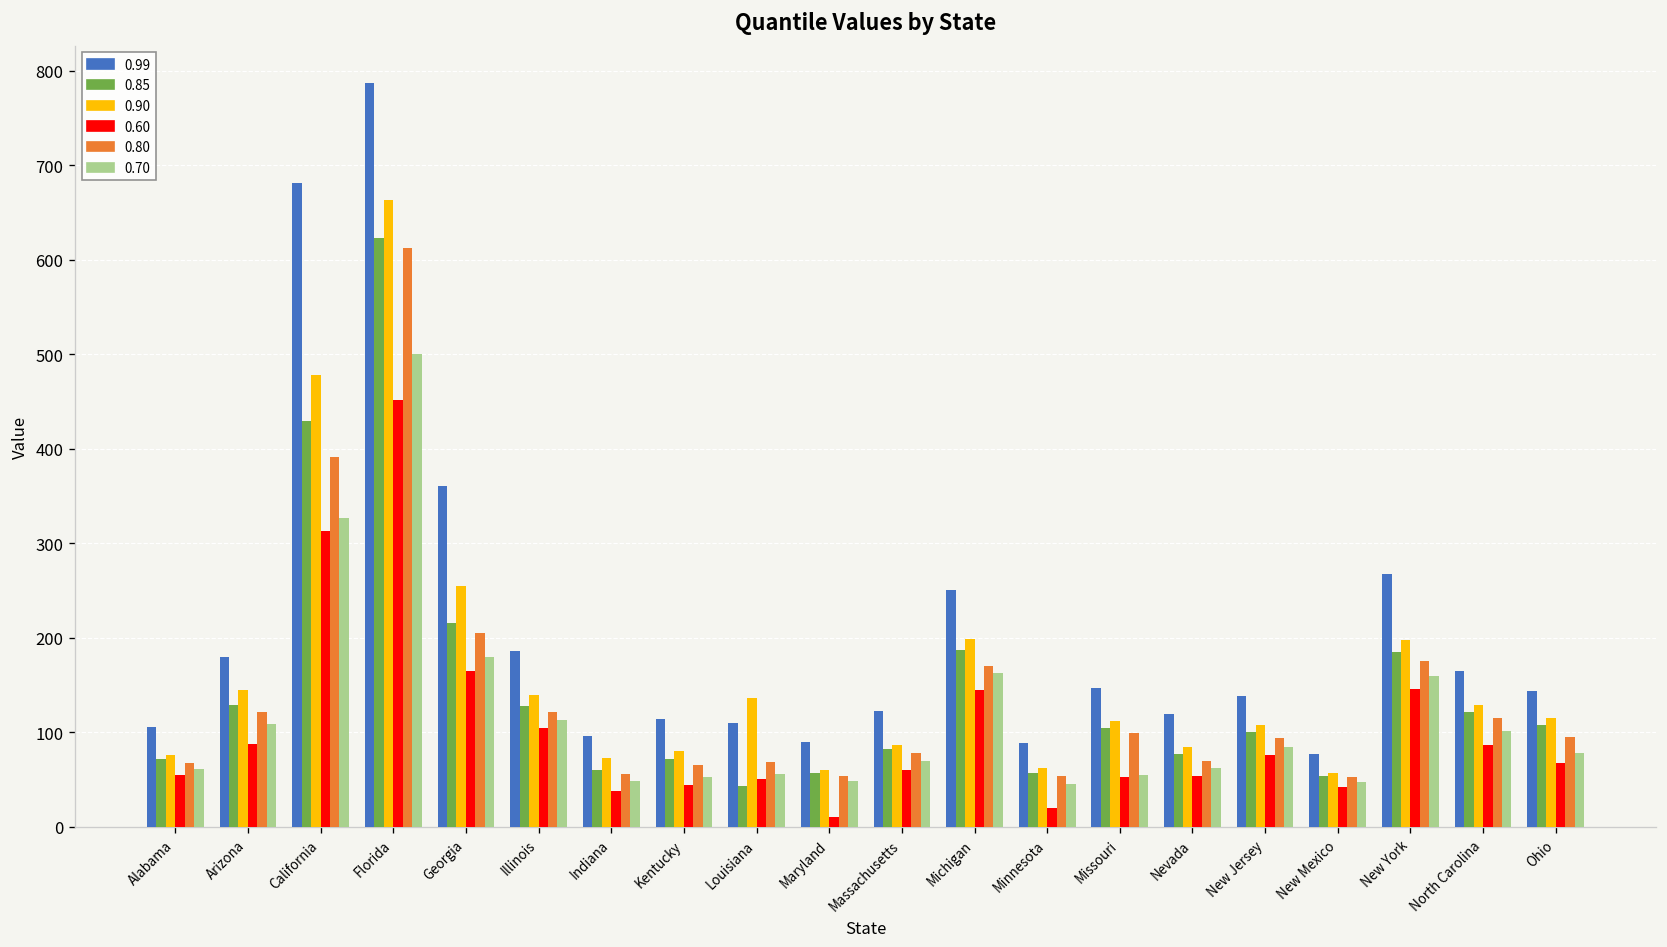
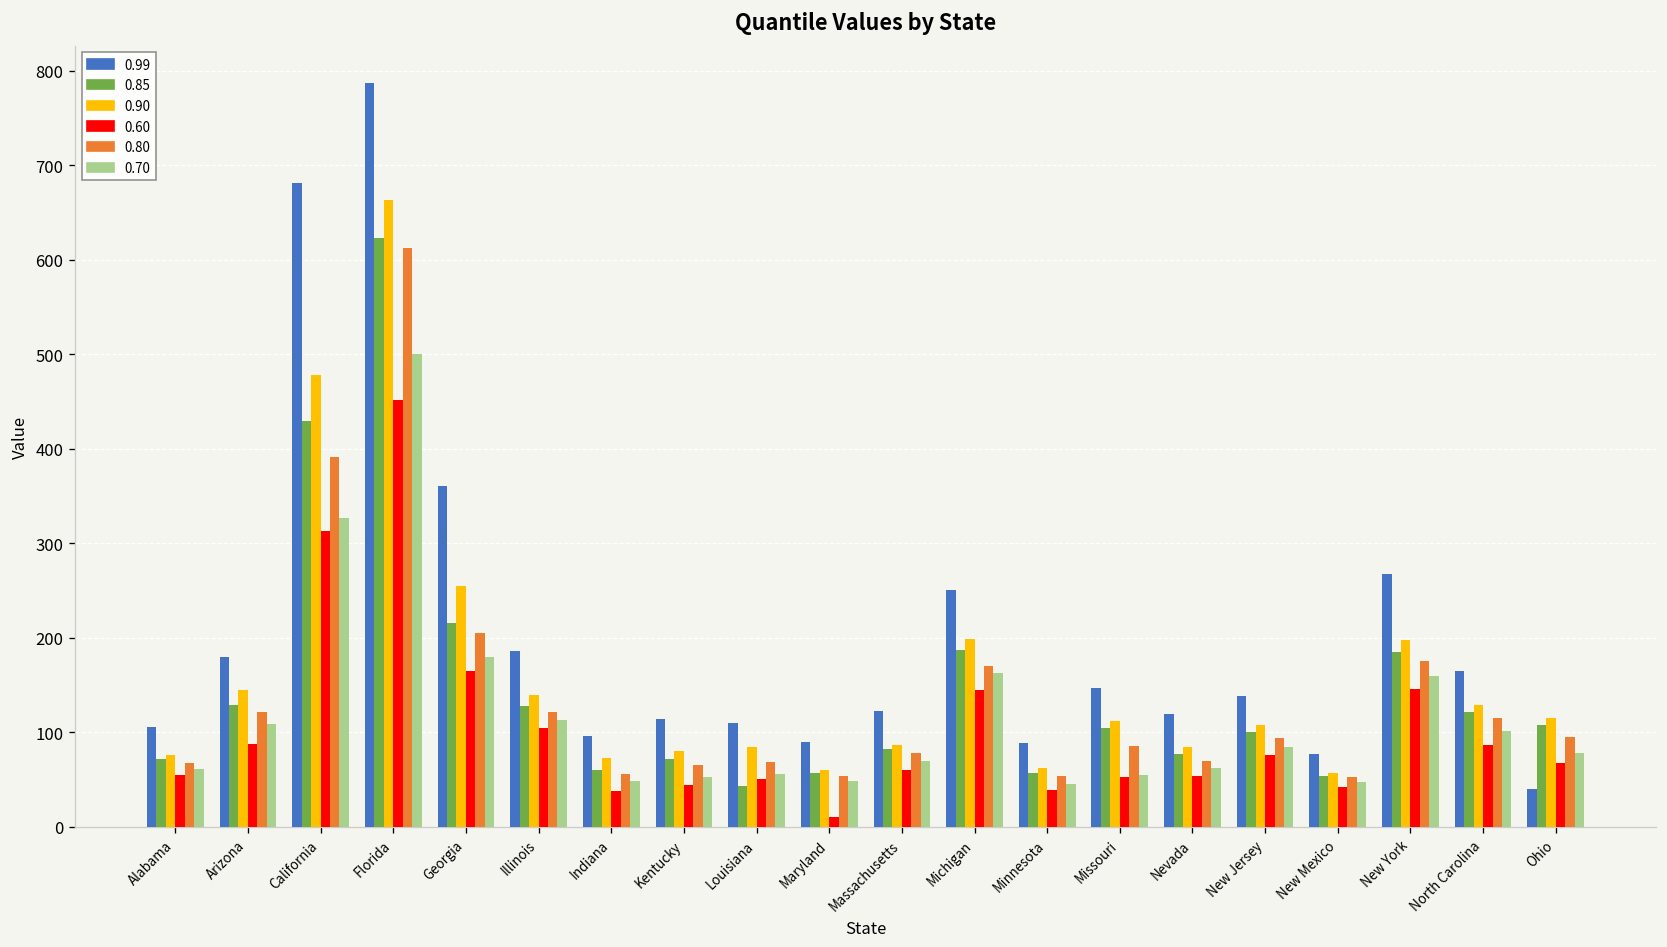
0.90, Louisiana: 140 -> 80
0.60, Minnesota: 20 -> 40
0.80, Missouri: 100 -> 90
0.99, Ohio: 140 -> 40
